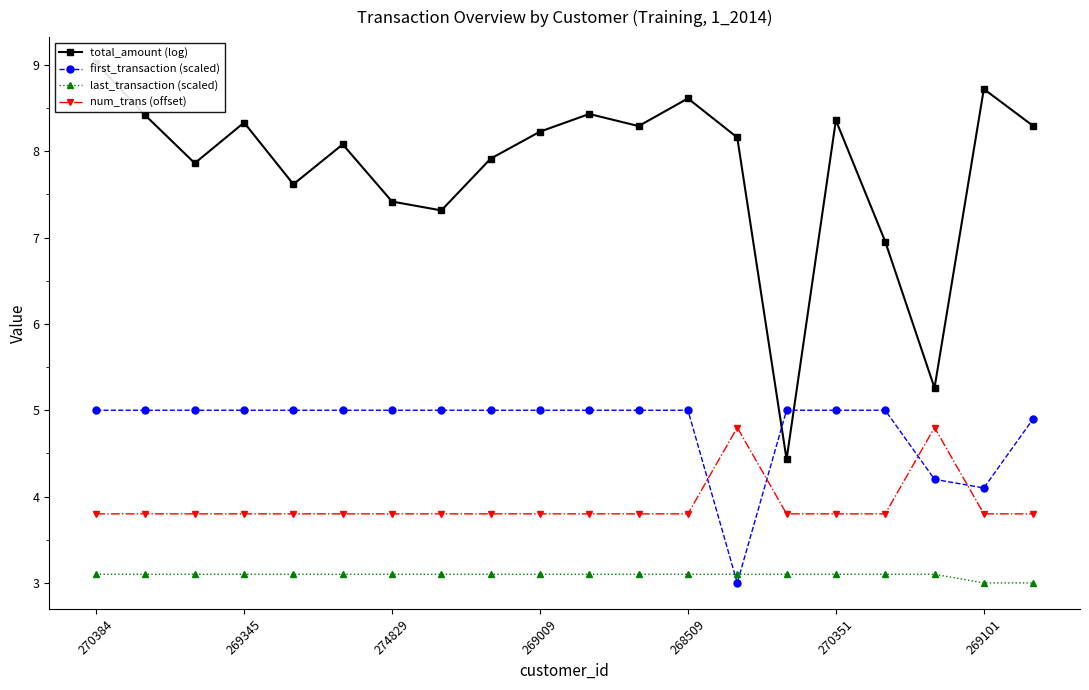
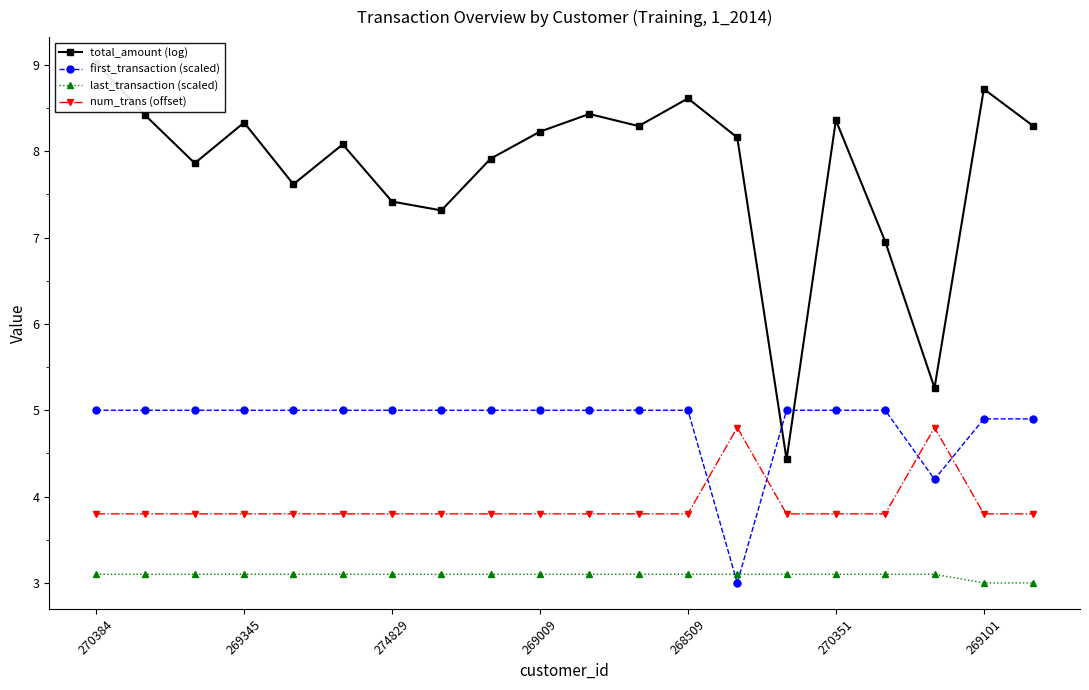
first_transaction (scaled), 269101: 4.1 -> 4.9
